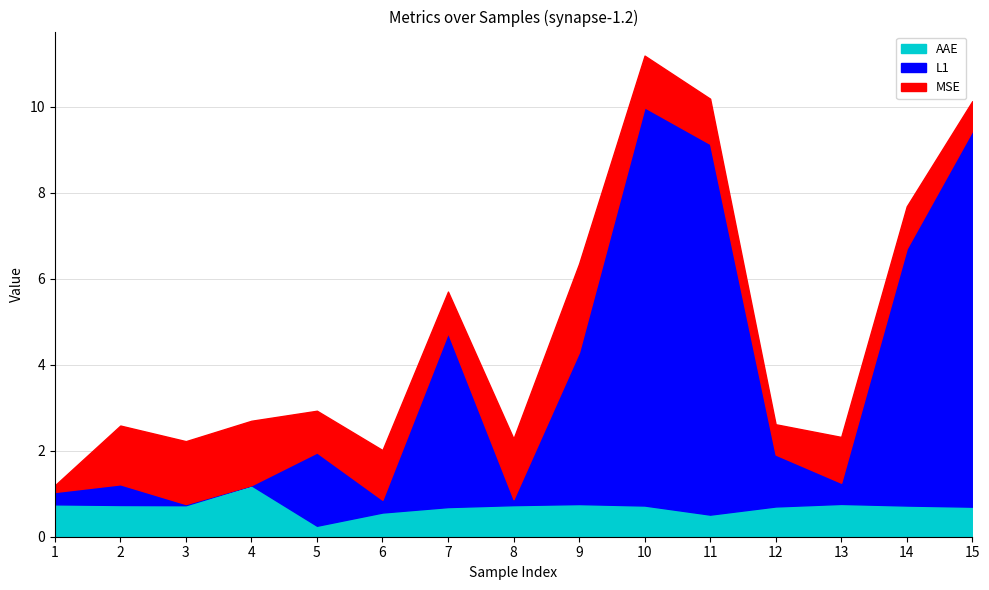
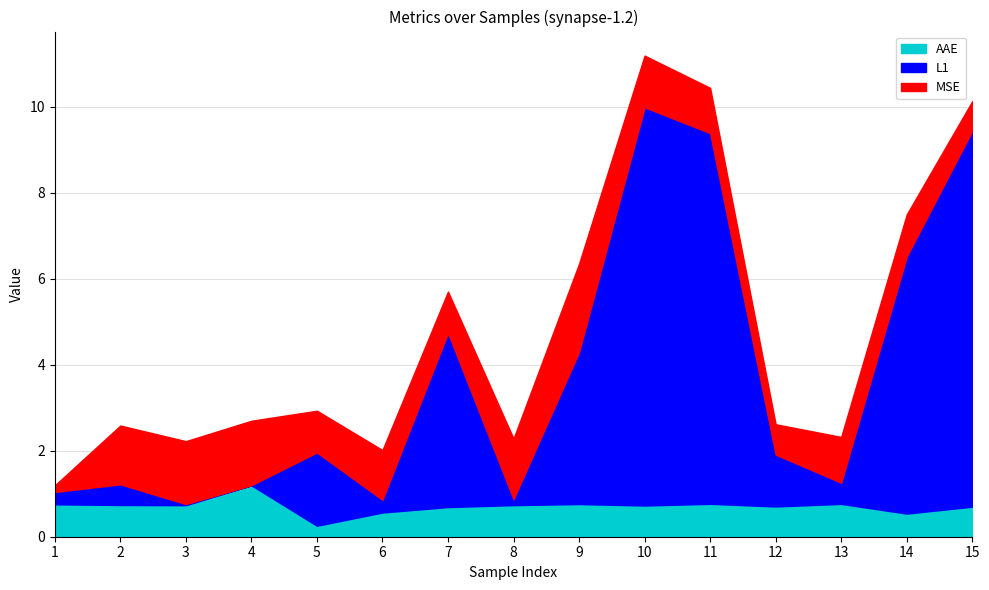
AAE, 11: 0.5 -> 0.8
AAE, 14: 0.7 -> 0.5
